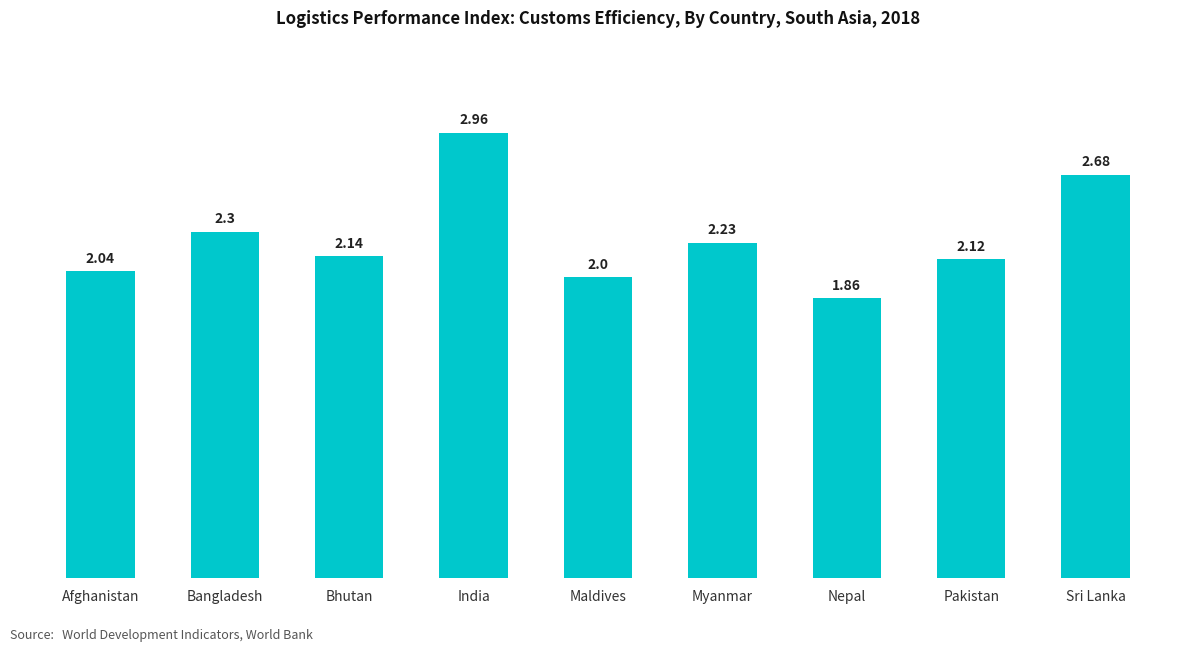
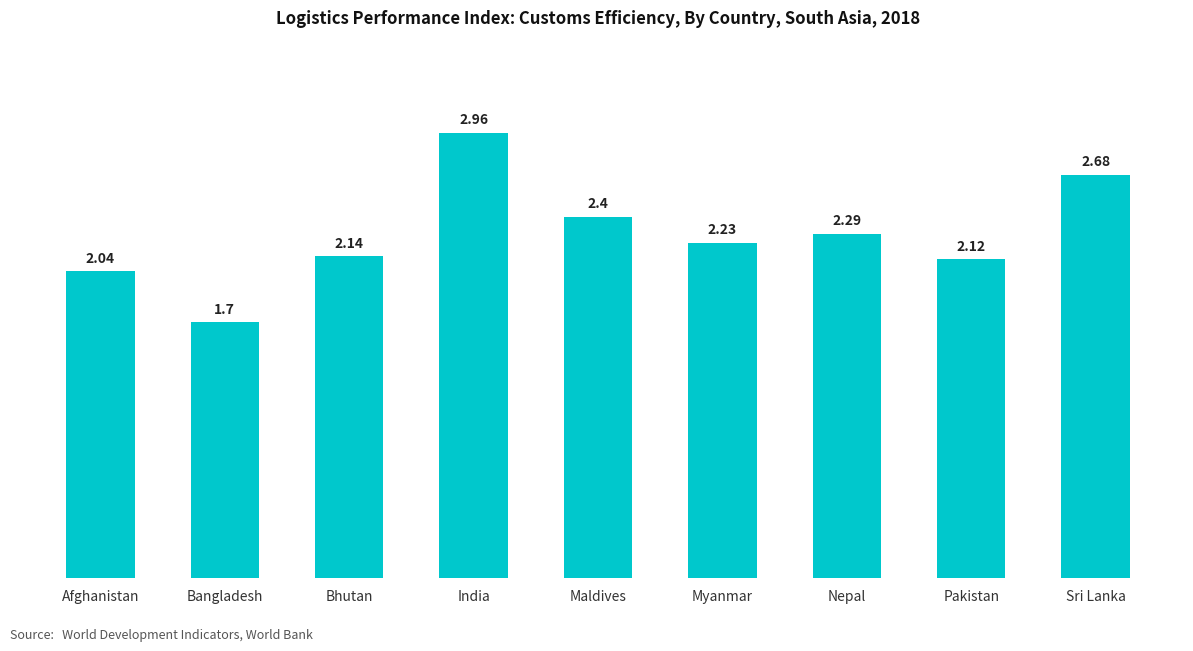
Bangladesh: 2.3 -> 1.7
Maldives: 2.0 -> 2.4
Nepal: 1.86 -> 2.29
